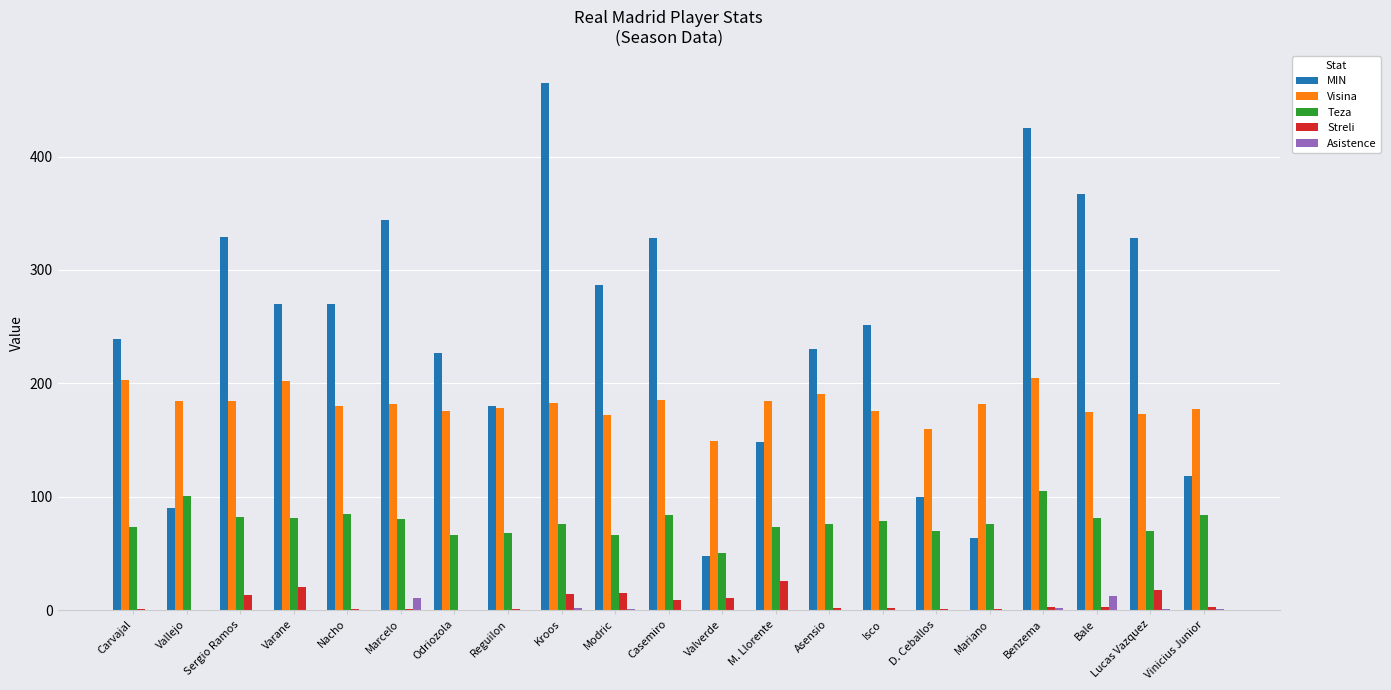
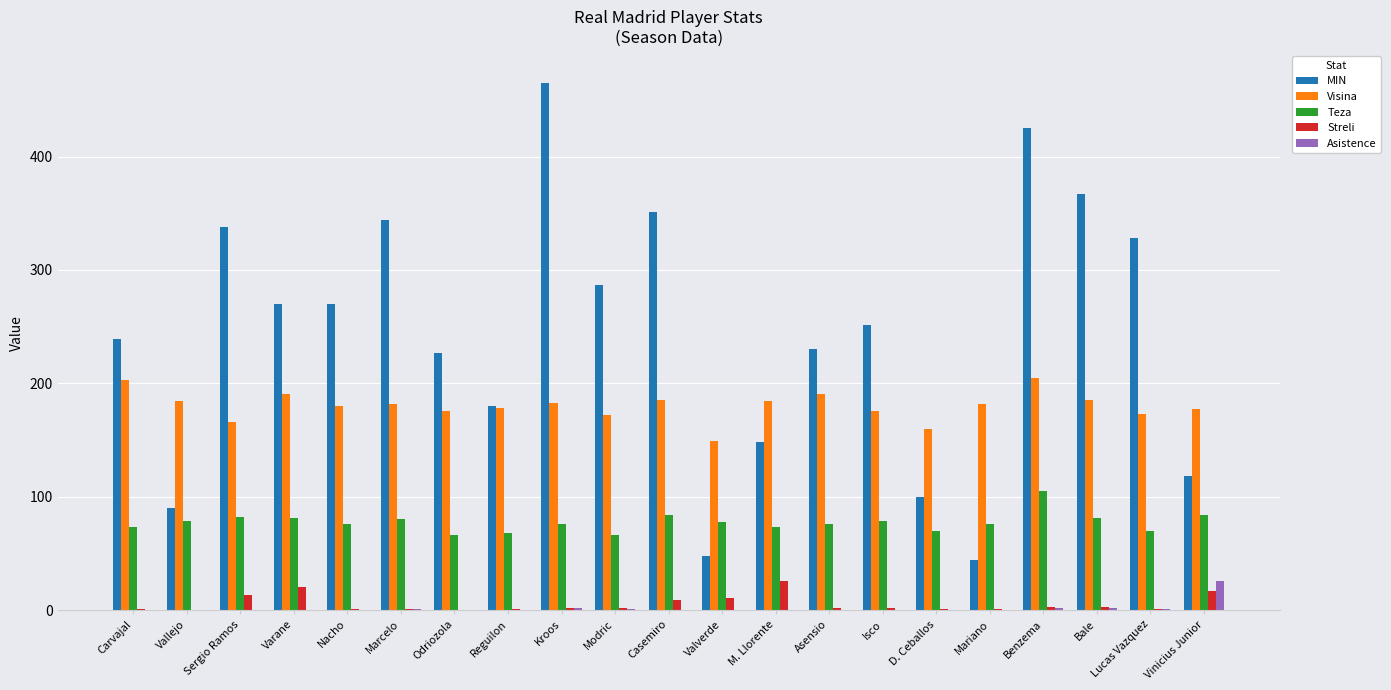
Teza, Vallejo: 101 -> 79
MIN, Sergio Ramos: 329 -> 338
Visina, Sergio Ramos: 184 -> 166
Visina, Varane: 202 -> 191
Teza, Nacho: 85 -> 76
Asistence, Marcelo: 11 -> 1
Streli, Kroos: 14 -> 2
Streli, Modric: 15 -> 2
MIN, Casemiro: 328 -> 351
Teza, Valverde: 50 -> 78
MIN, Mariano: 64 -> 44
Visina, Bale: 175 -> 185
Asistence, Bale: 12 -> 2
Streli, Lucas Vazquez: 18 -> 1
Streli, Vinicius Junior: 3 -> 17
Asistence, Vinicius Junior: 1 -> 26
